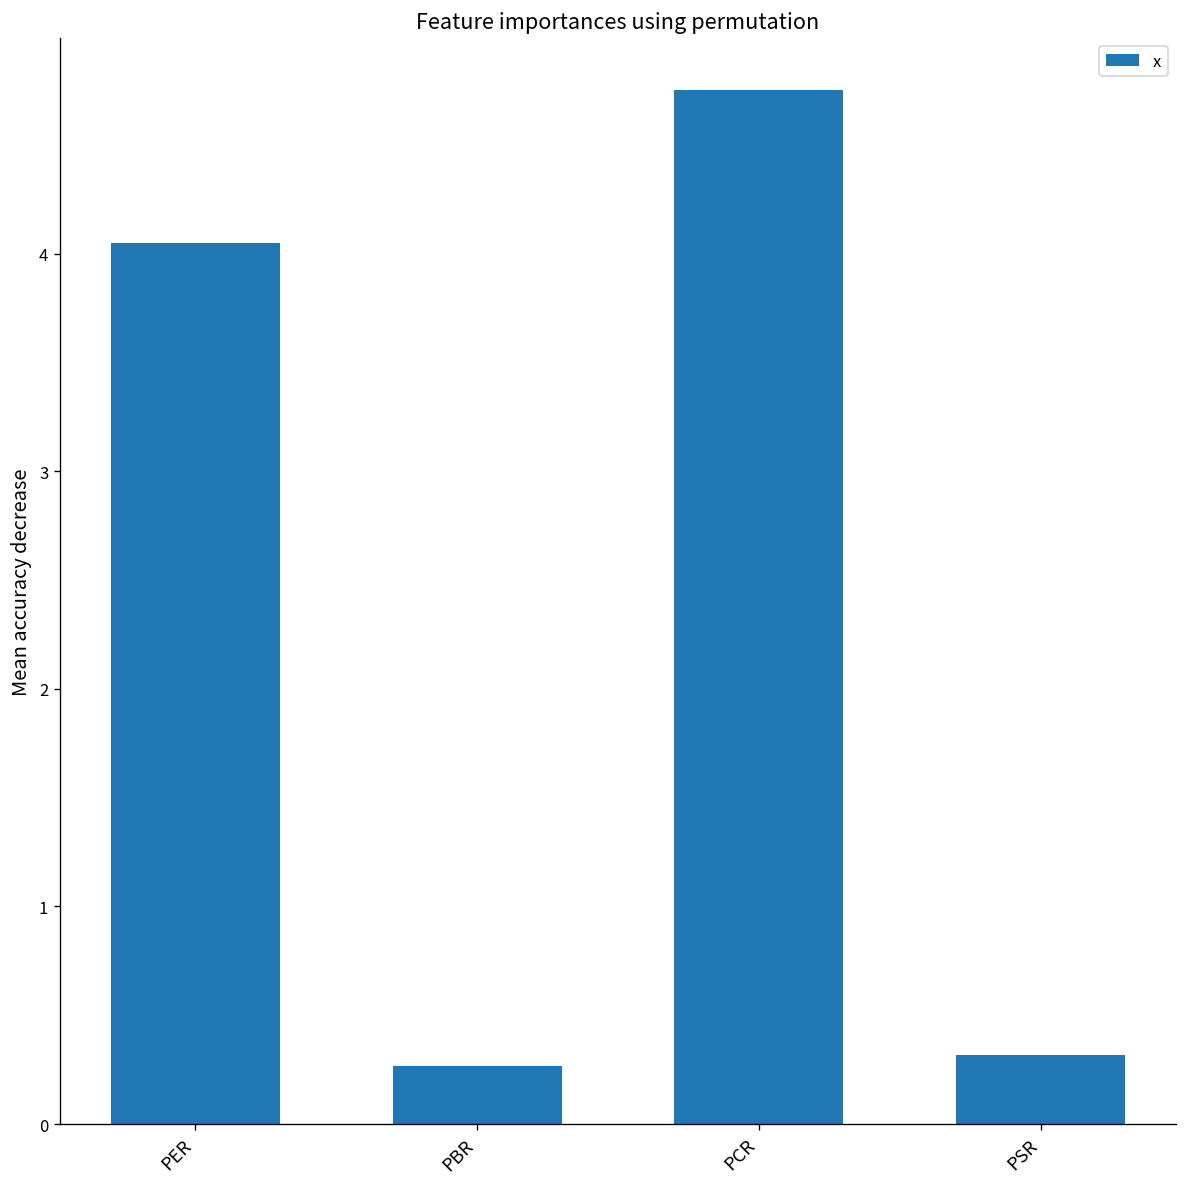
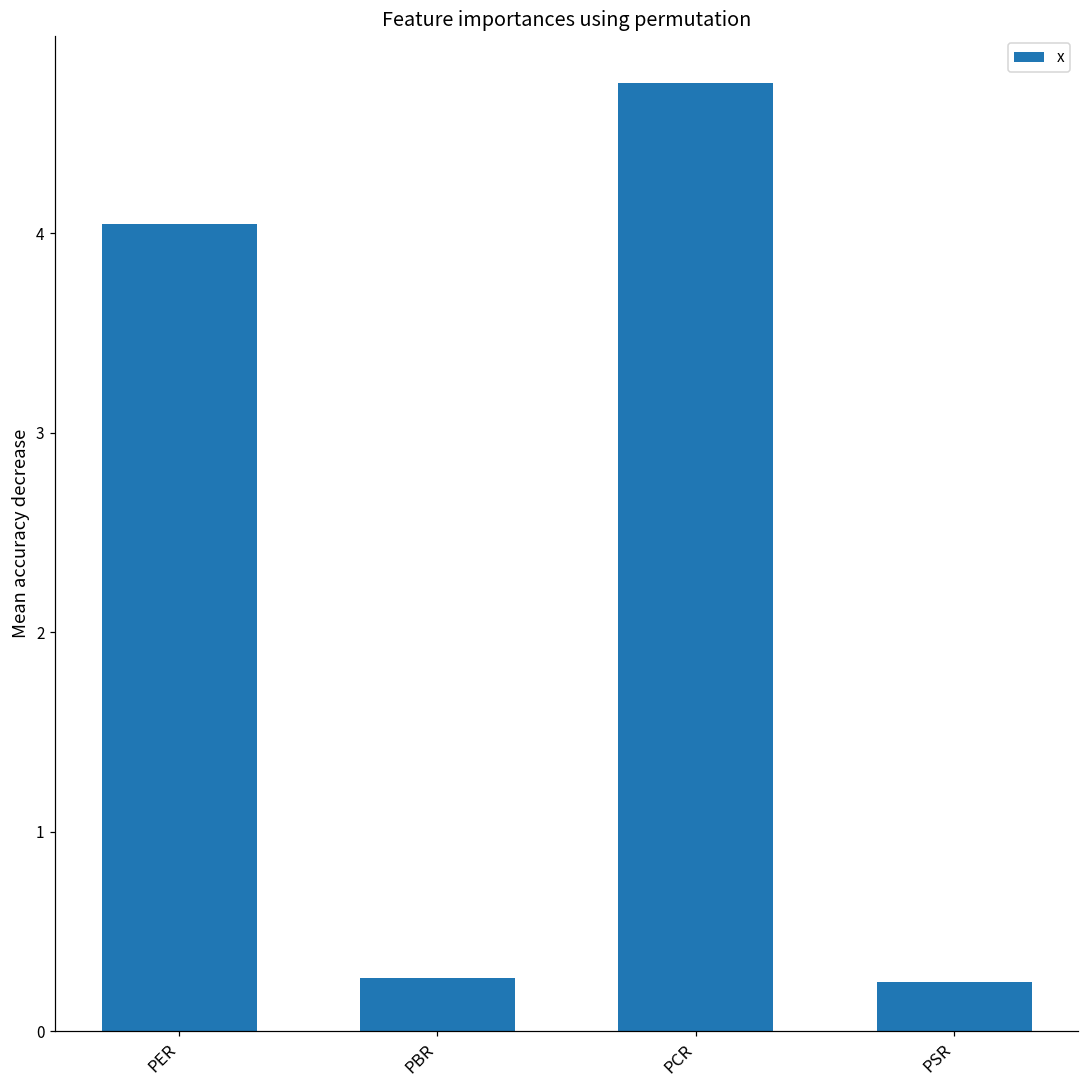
PSR: 0.32 -> 0.25
